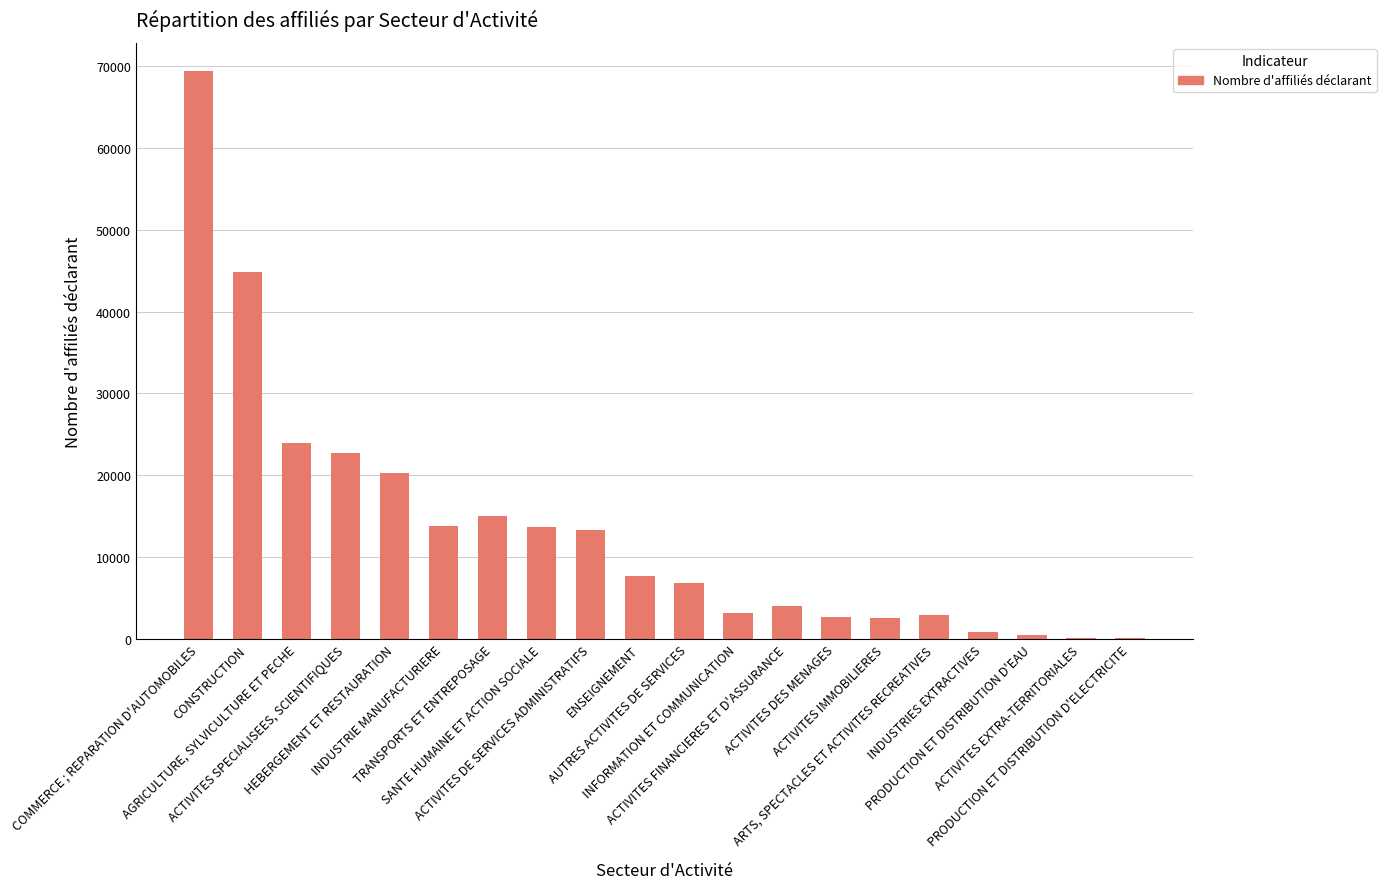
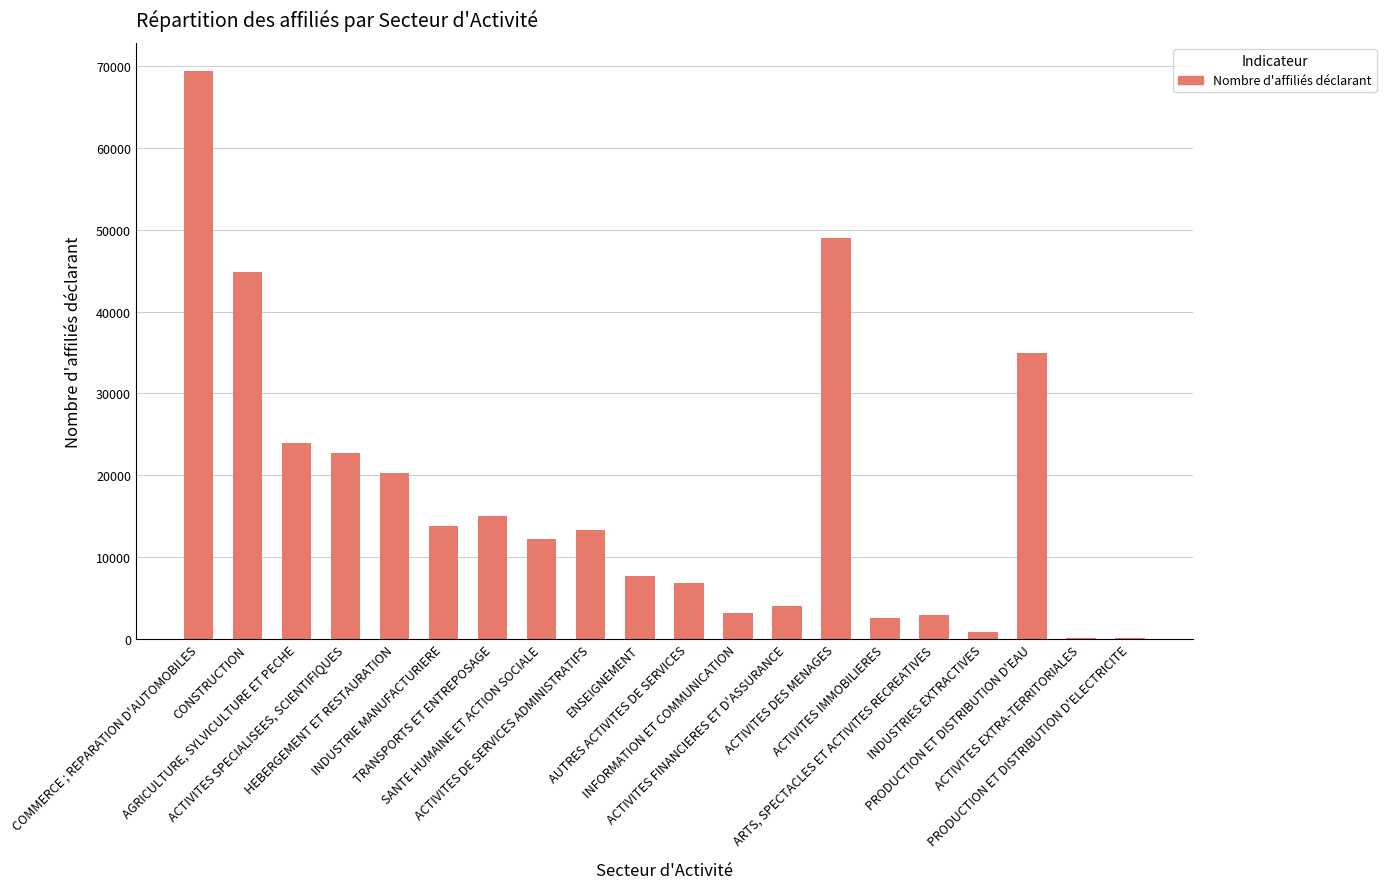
SANTE HUMAINE ET ACTION SOCIALE: 14000 -> 12000
ACTIVITES DES MENAGES: 3000 -> 49000
PRODUCTION ET DISTRIBUTION D'EAU: 1000 -> 35000
